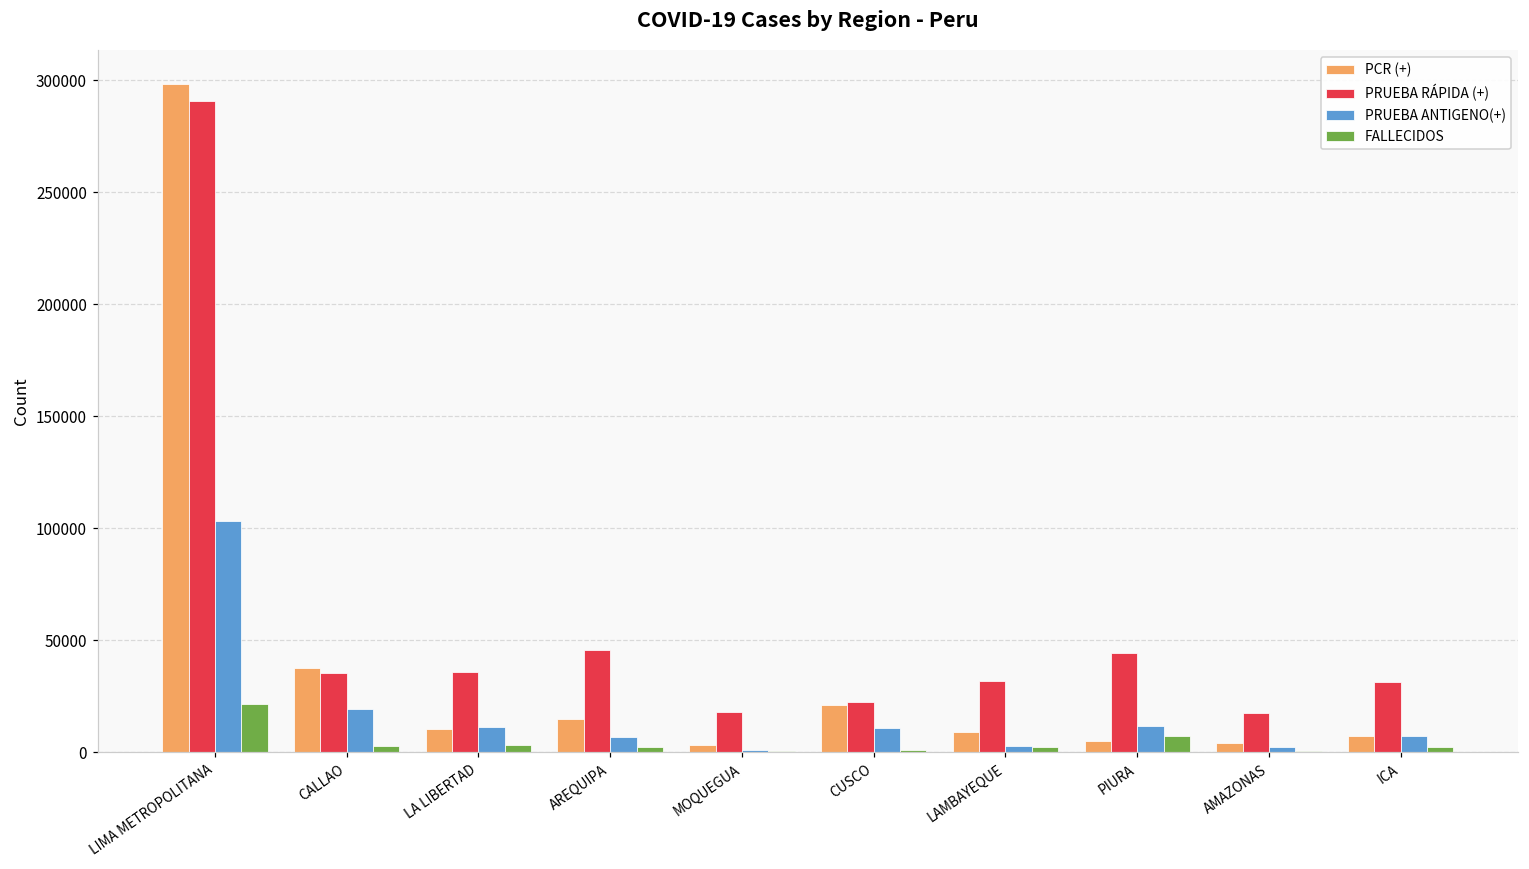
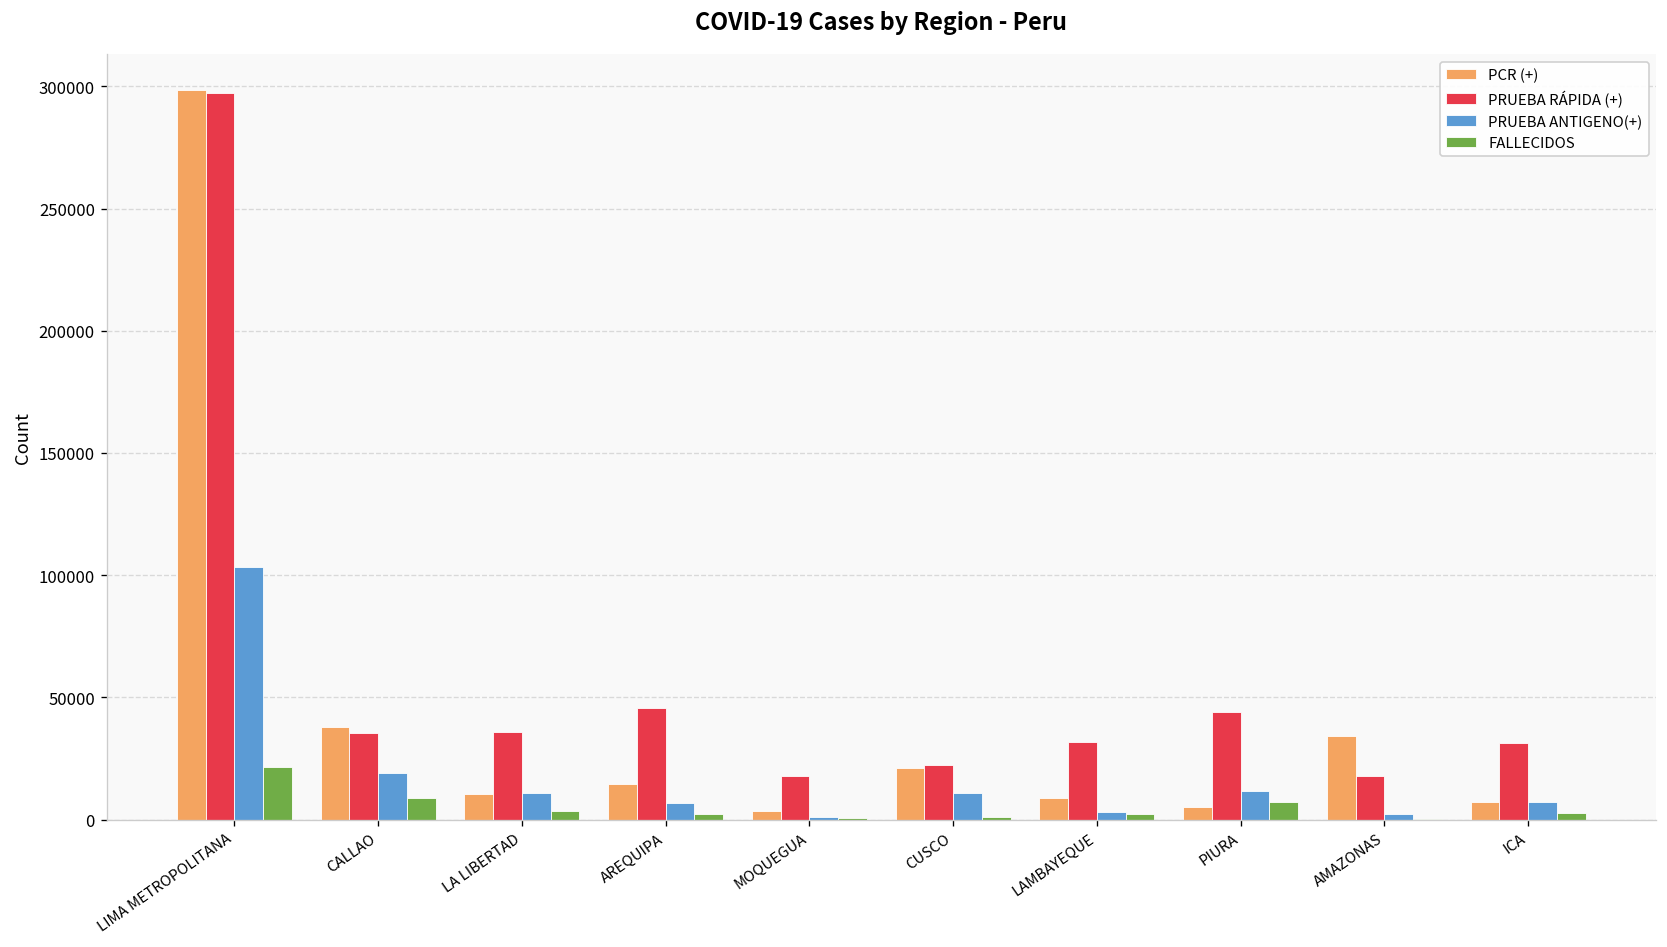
PRUEBA RÁPIDA (+), LIMA METROPOLITANA: 291000 -> 297000
FALLECIDOS, CALLAO: 3000 -> 9000
PCR (+), AMAZONAS: 4000 -> 34000
